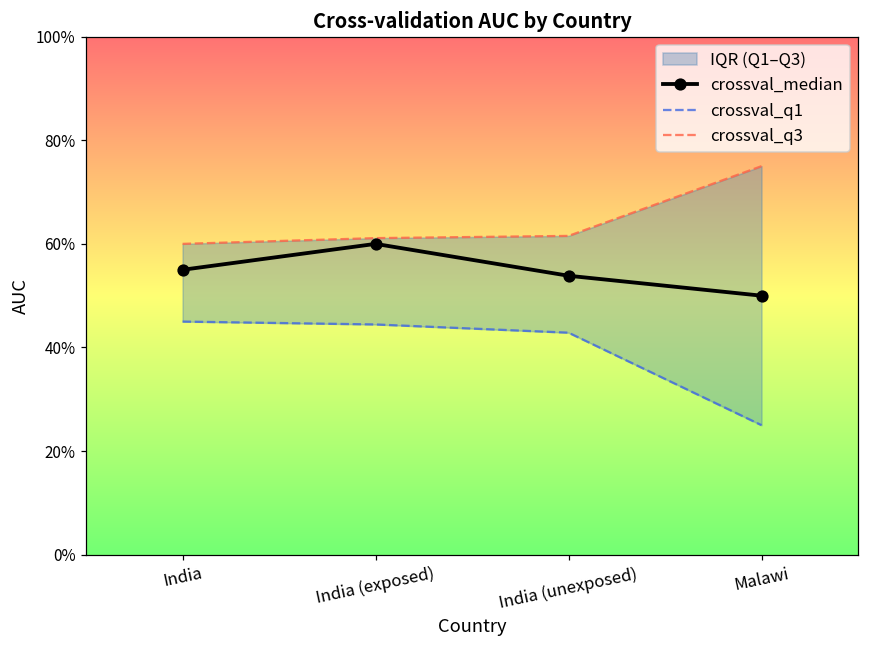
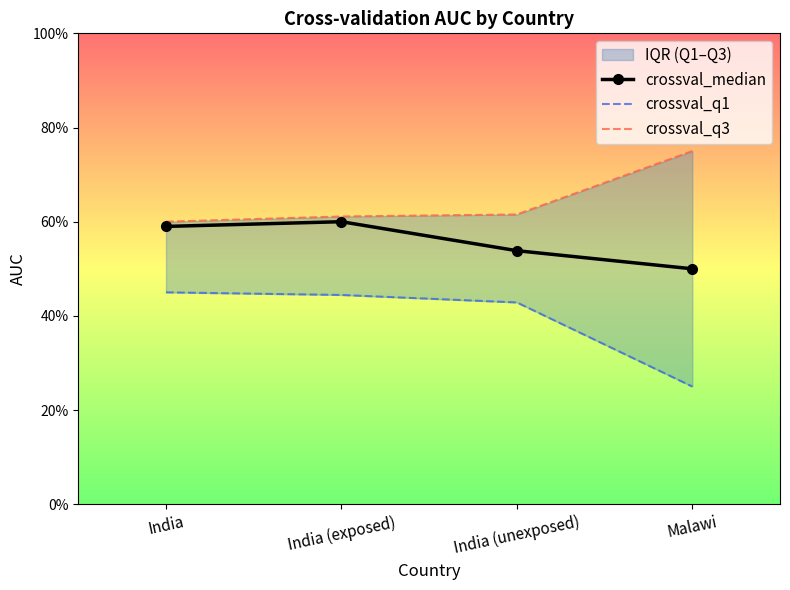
crossval_median, India: 55% -> 59%
